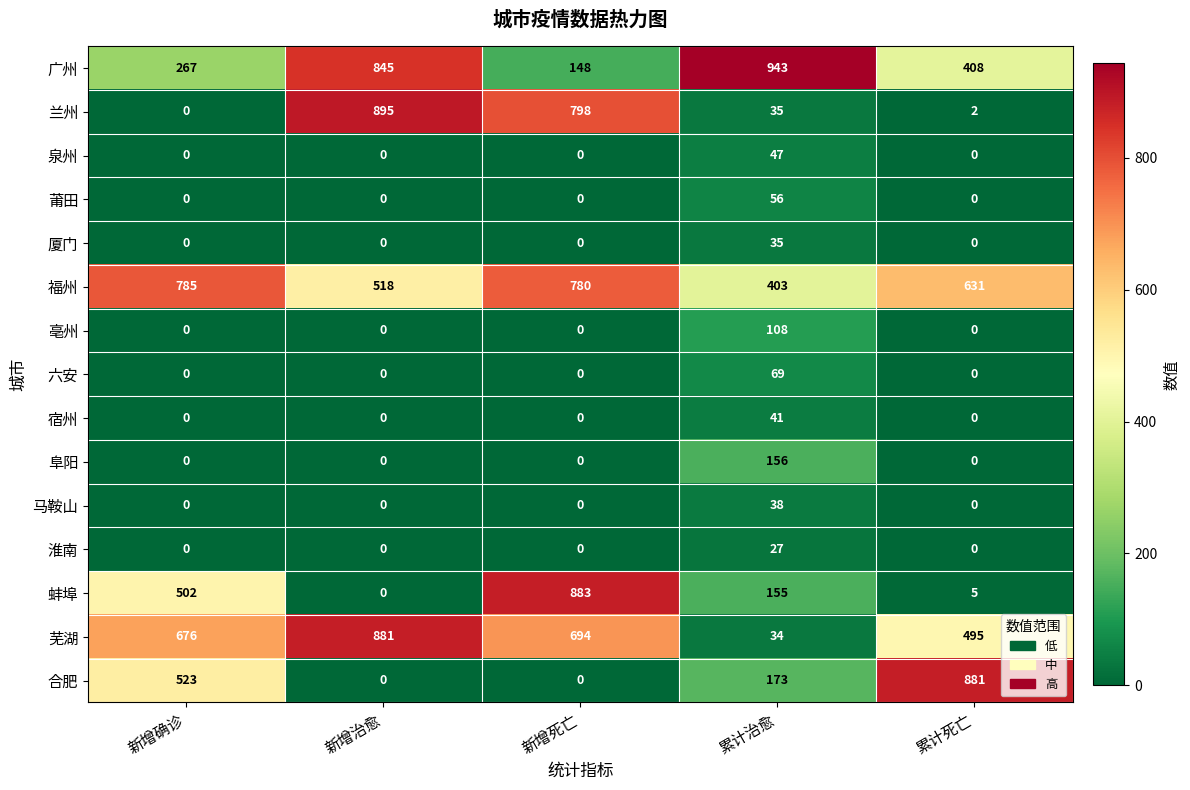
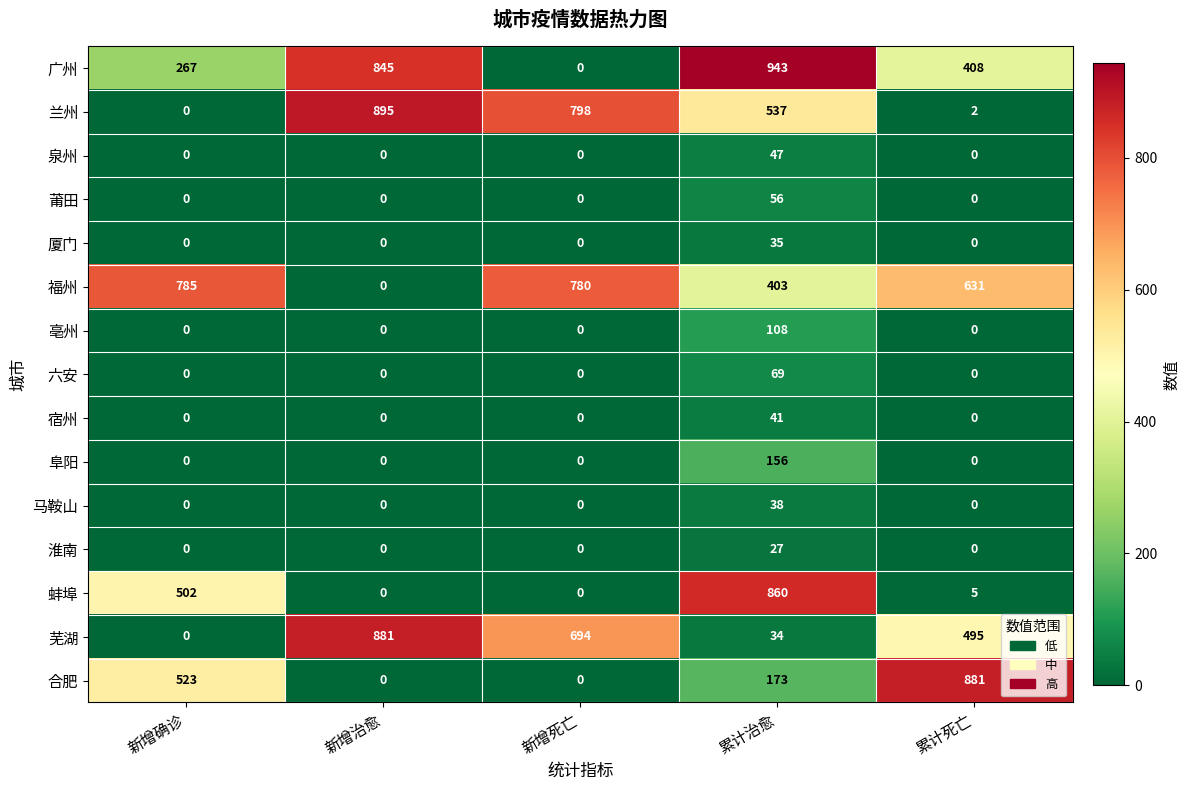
广州, 新增死亡: 148 -> 0
兰州, 累计治愈: 35 -> 537
福州, 新增治愈: 518 -> 0
蚌埠, 新增死亡: 883 -> 0
蚌埠, 累计治愈: 155 -> 860
芜湖, 新增确诊: 676 -> 0
